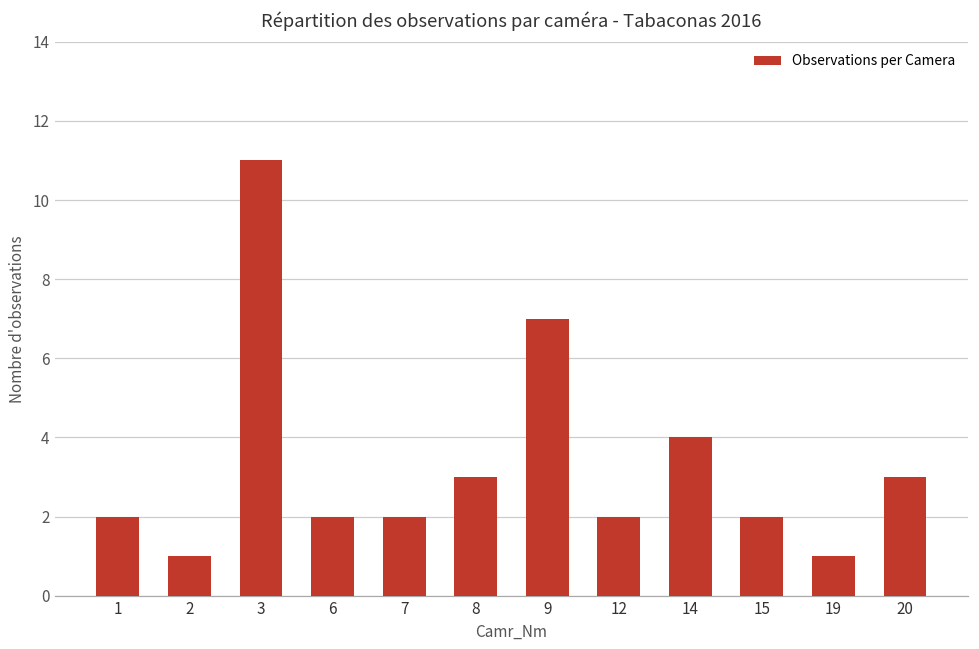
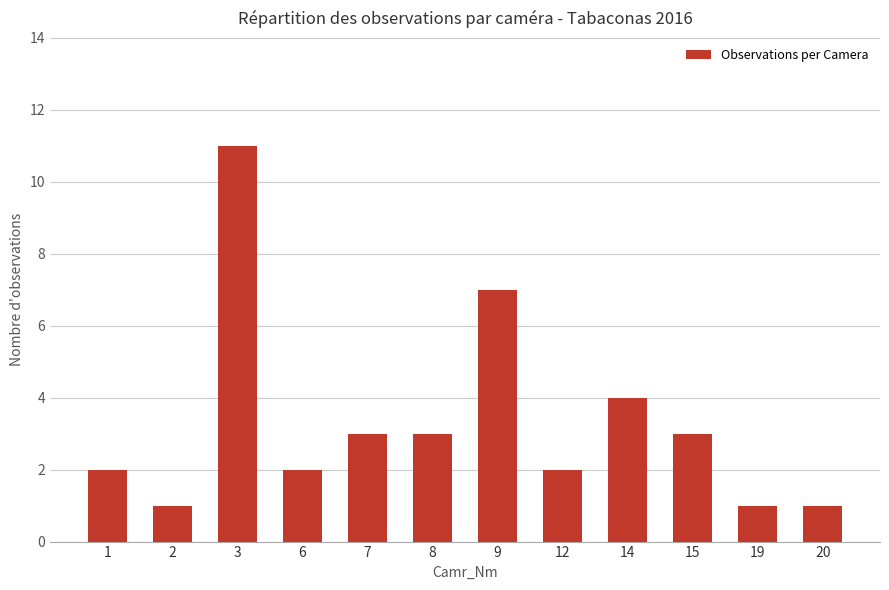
7: 2 -> 3
15: 2 -> 3
20: 3 -> 1
